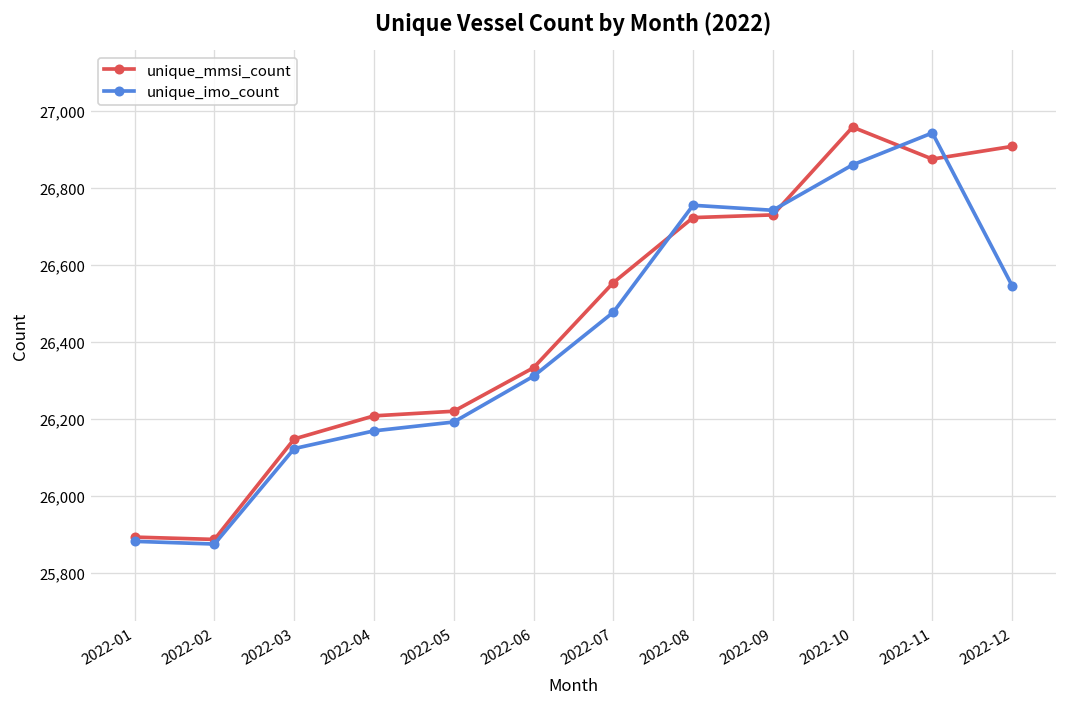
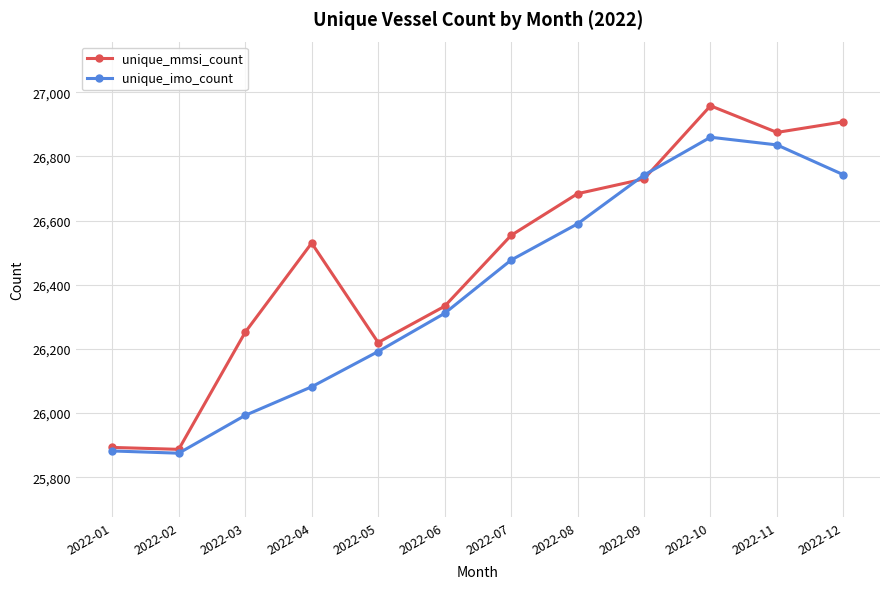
unique_mmsi_count, 2022-03: 26,150 -> 26,250
unique_imo_count, 2022-03: 26,120 -> 25,990
unique_mmsi_count, 2022-04: 26,210 -> 26,530
unique_imo_count, 2022-04: 26,170 -> 26,080
unique_mmsi_count, 2022-08: 26,720 -> 26,680
unique_imo_count, 2022-08: 26,760 -> 26,590
unique_imo_count, 2022-11: 26,940 -> 26,840
unique_imo_count, 2022-12: 26,550 -> 26,740
